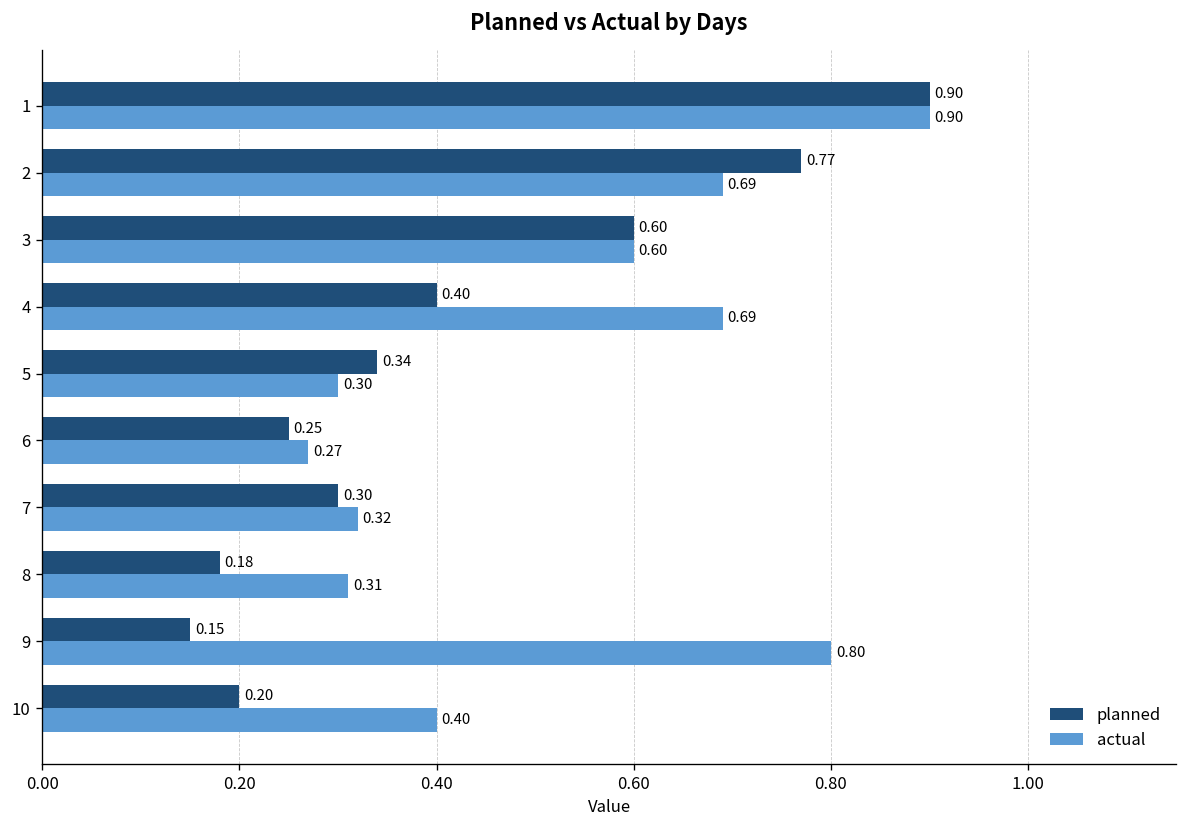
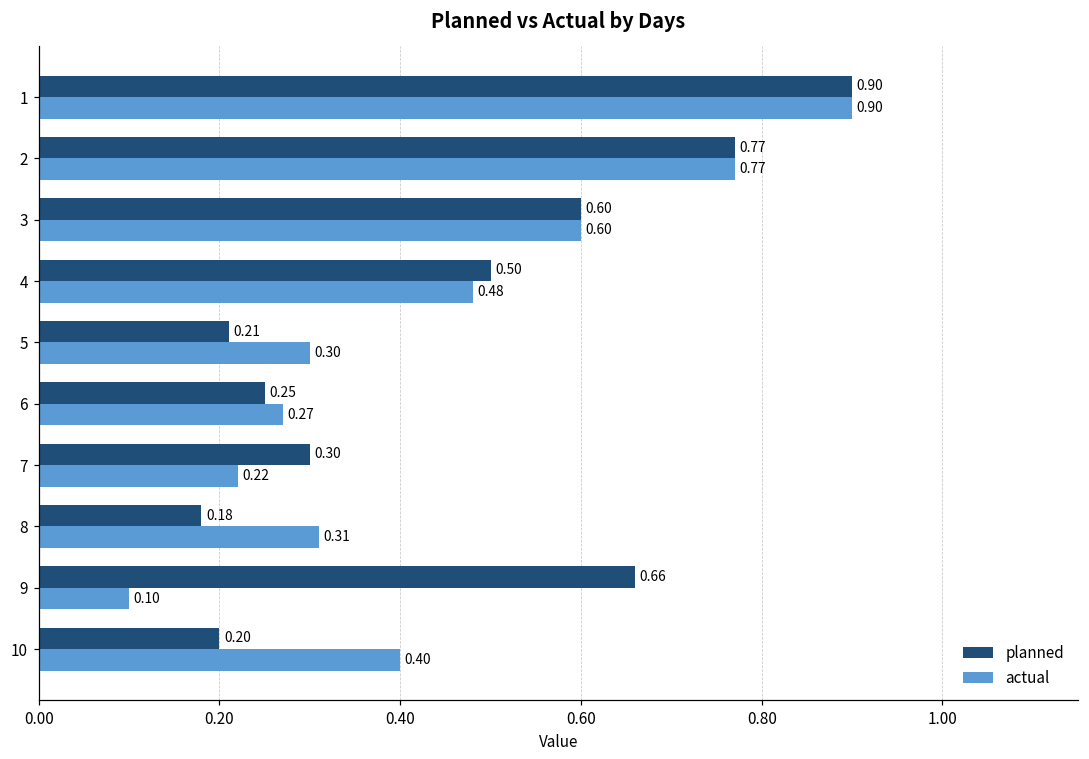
actual, 2: 0.69 -> 0.77
planned, 4: 0.40 -> 0.50
actual, 4: 0.69 -> 0.48
planned, 5: 0.34 -> 0.21
actual, 7: 0.32 -> 0.22
planned, 9: 0.15 -> 0.66
actual, 9: 0.80 -> 0.10
